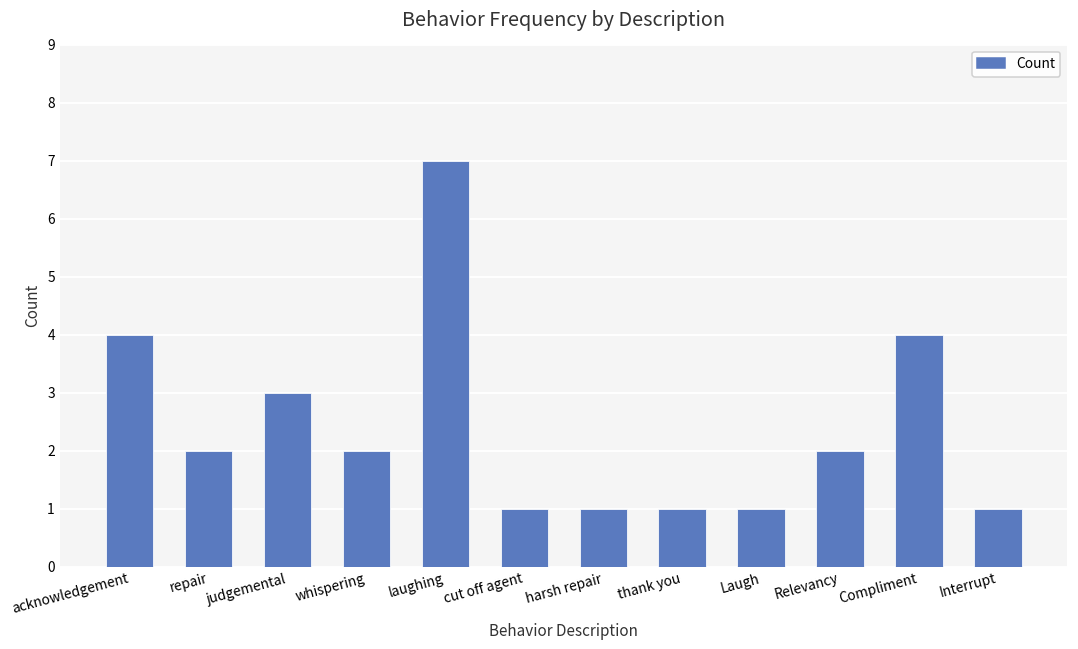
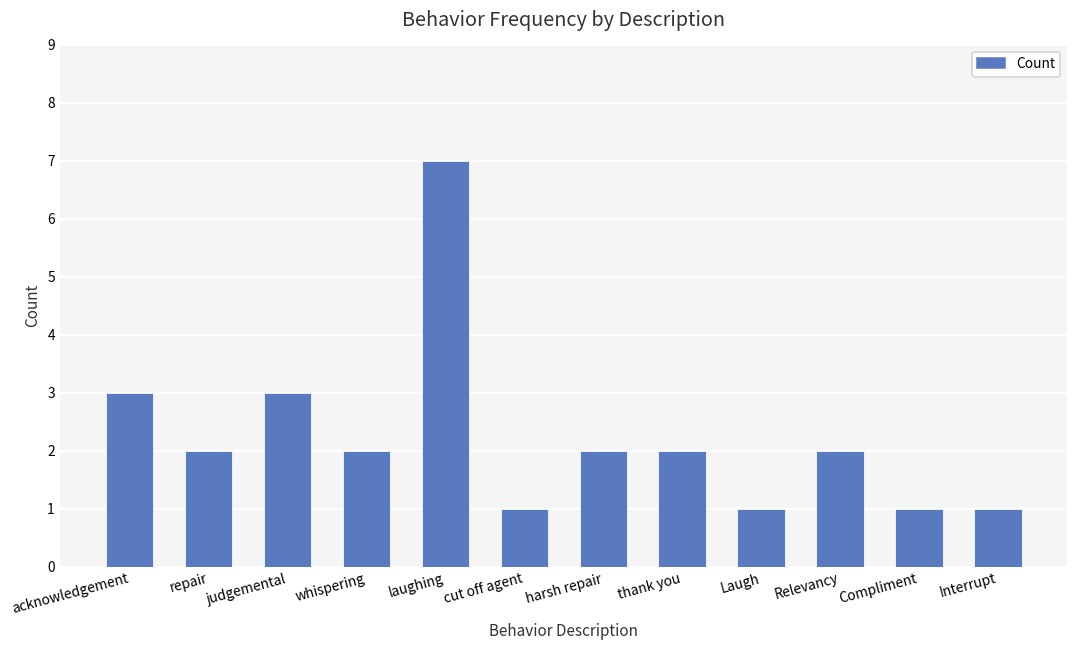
acknowledgement: 4 -> 3
harsh repair: 1 -> 2
thank you: 1 -> 2
Compliment: 4 -> 1
